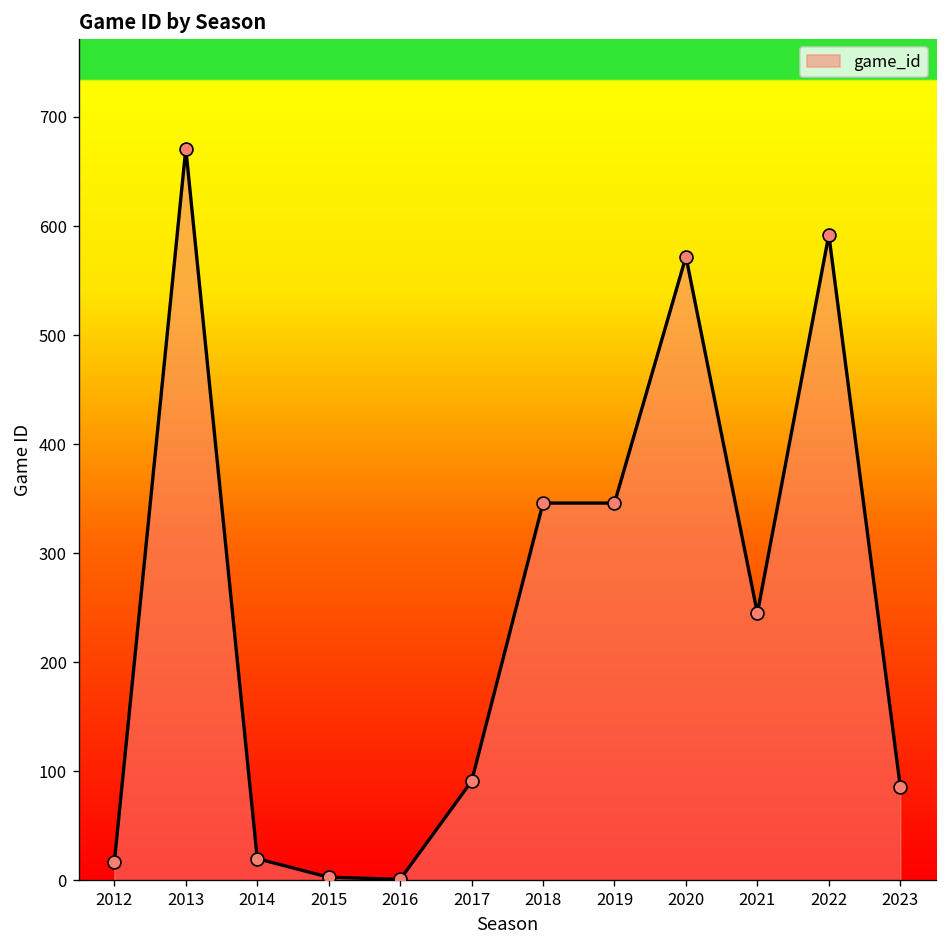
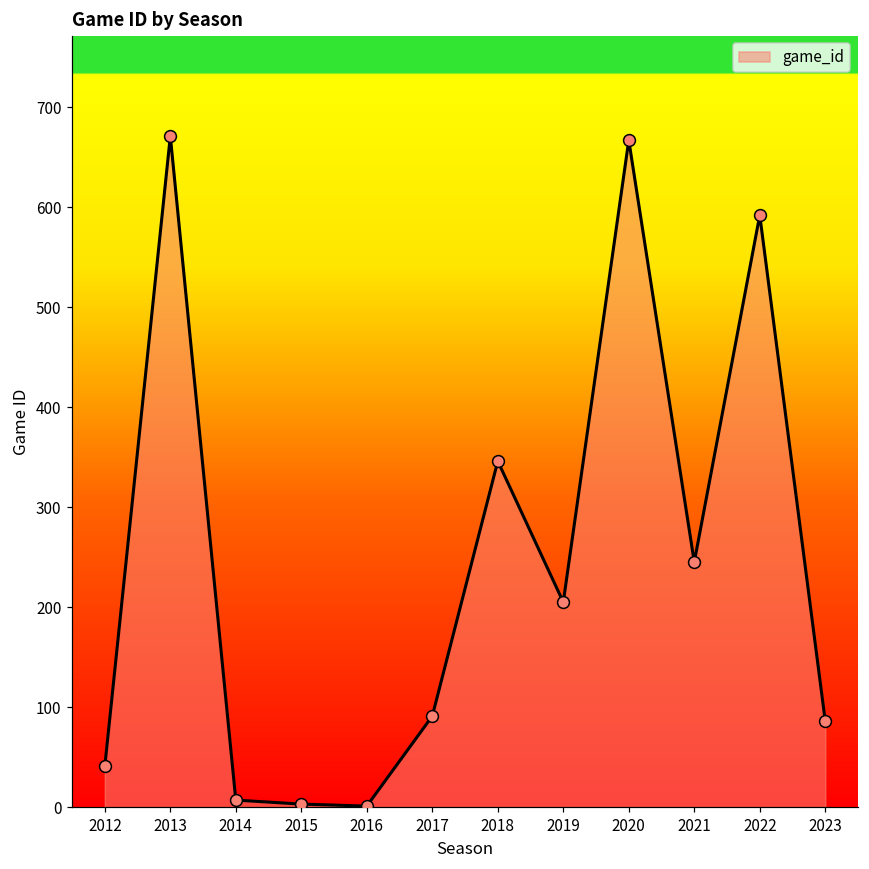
2012: 20 -> 40
2014: 20 -> 10
2019: 350 -> 210
2020: 570 -> 670
